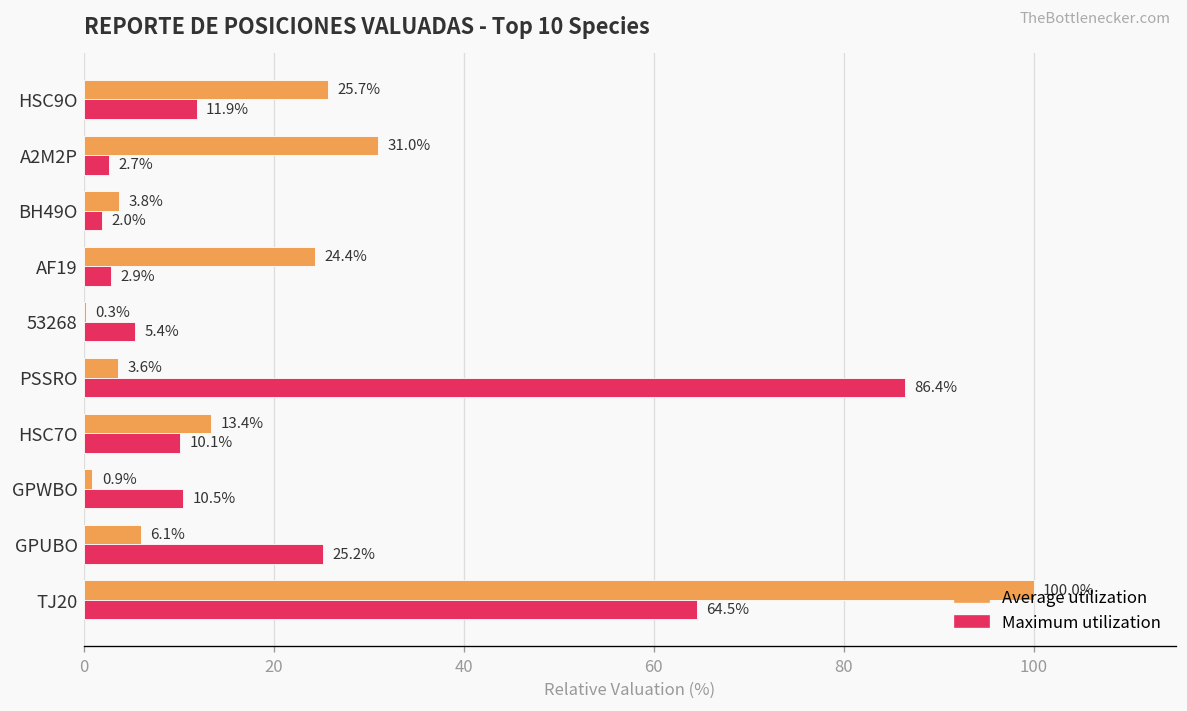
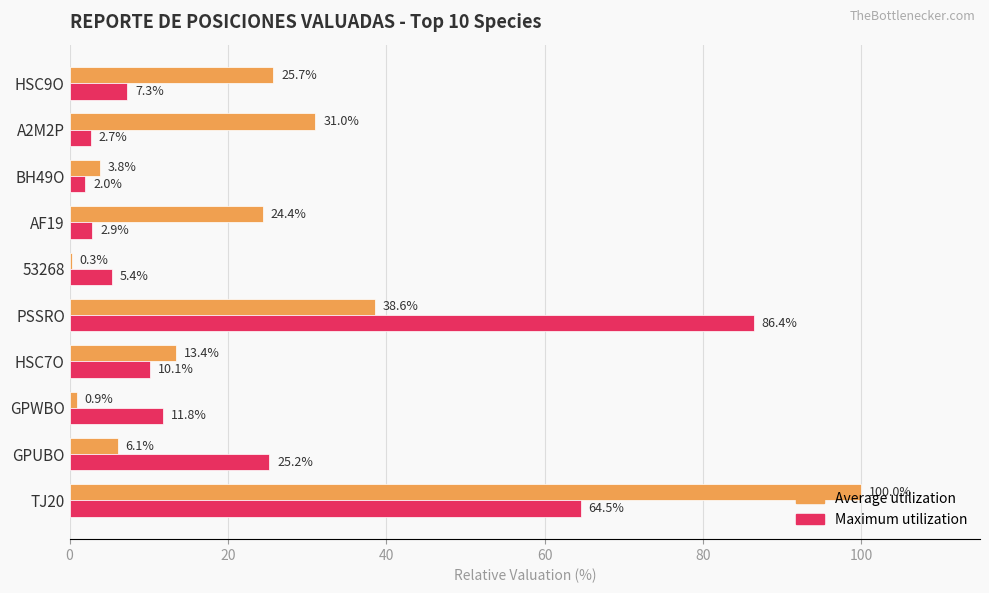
Maximum utilization, HSC9O: 11.9% -> 7.3%
Average utilization, PSSRO: 3.6% -> 38.6%
Maximum utilization, GPWBO: 10.5% -> 11.8%
